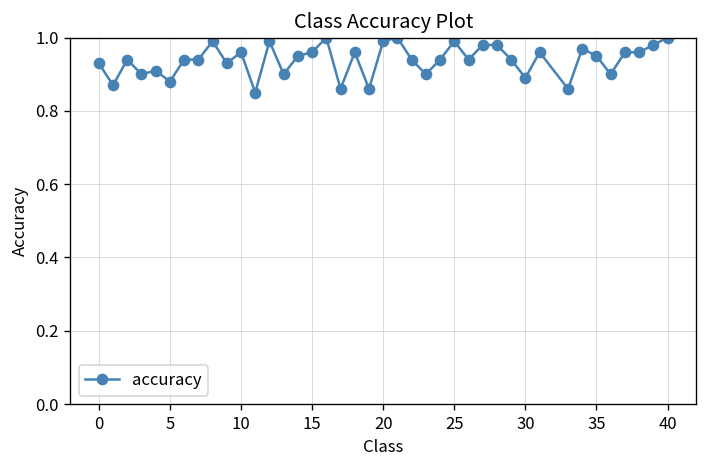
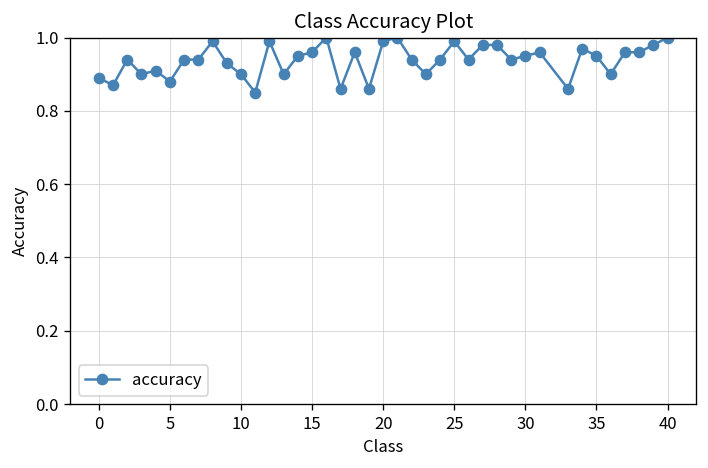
0: 0.93 -> 0.89
10: 0.96 -> 0.90
30: 0.89 -> 0.95
